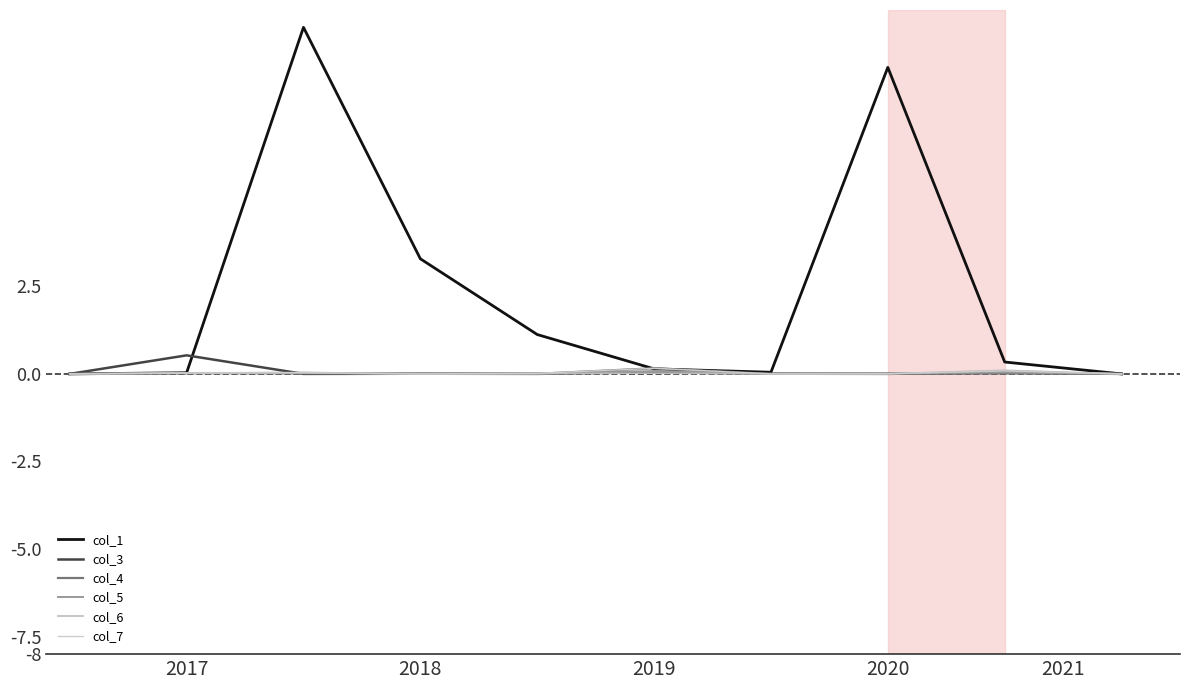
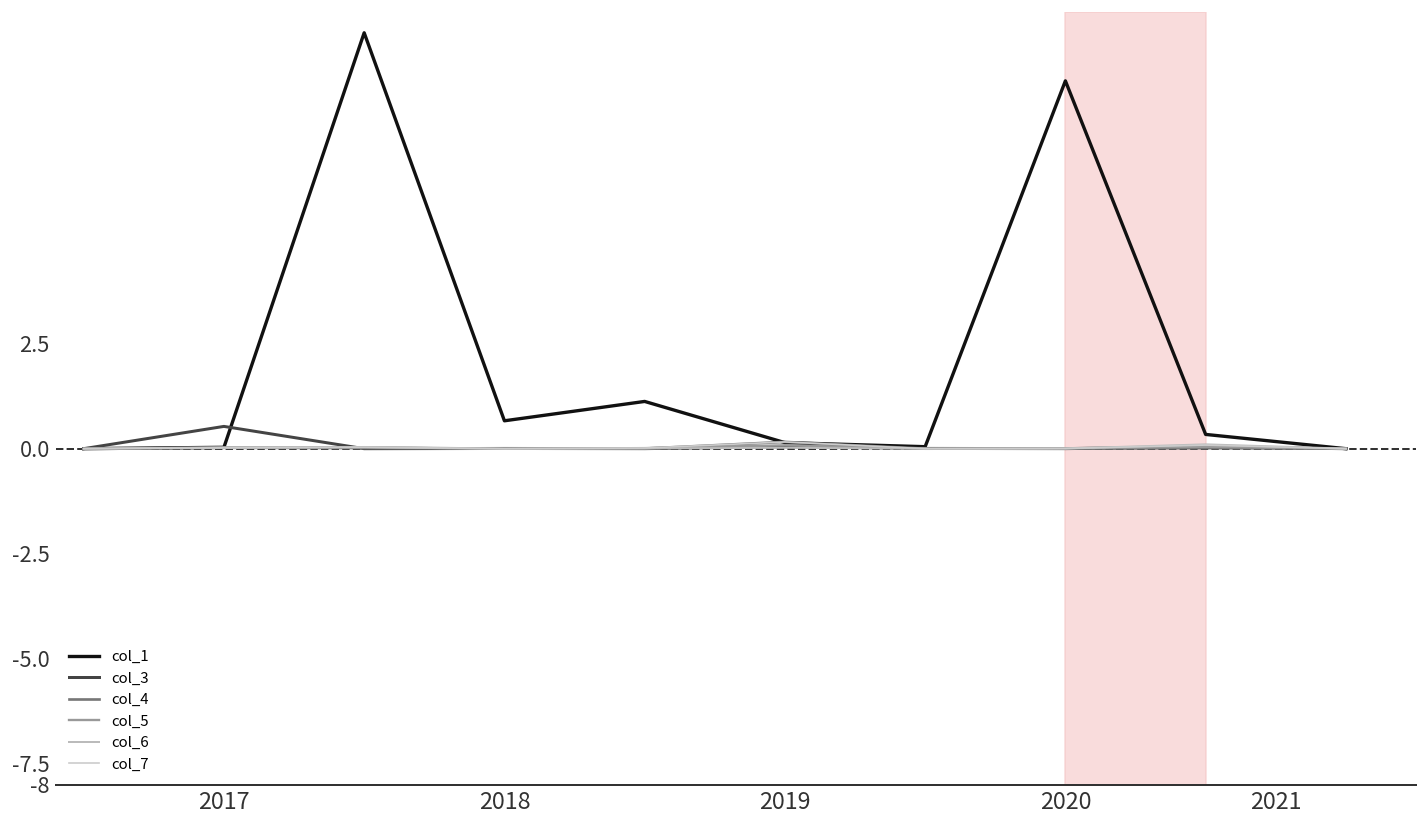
col_1, 2018: 3.3 -> 0.7
